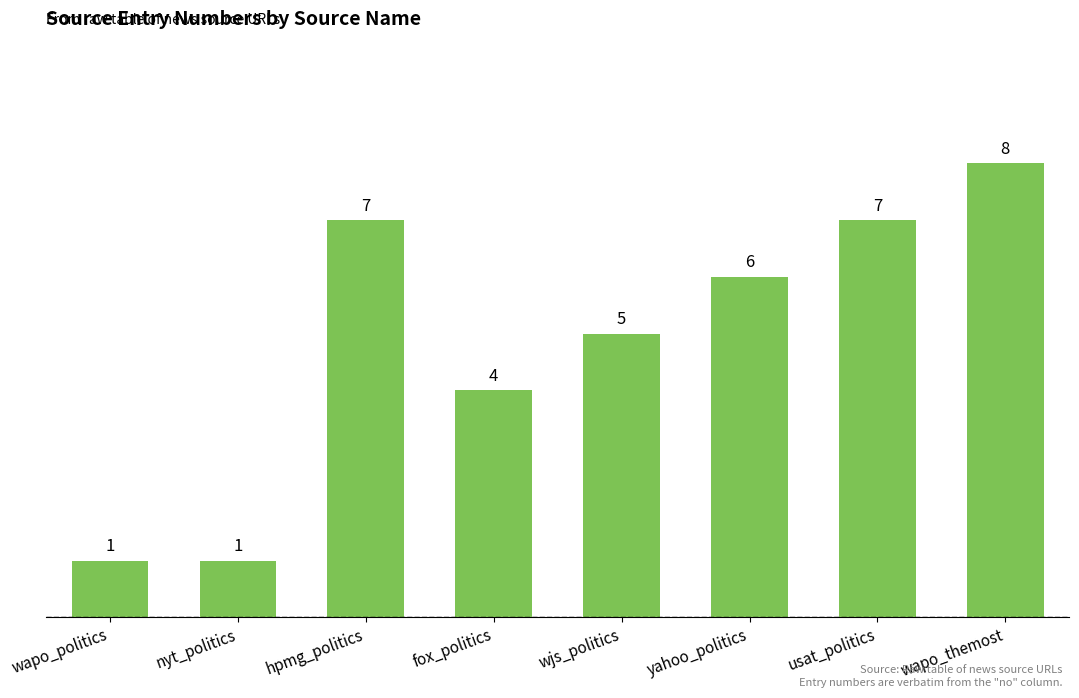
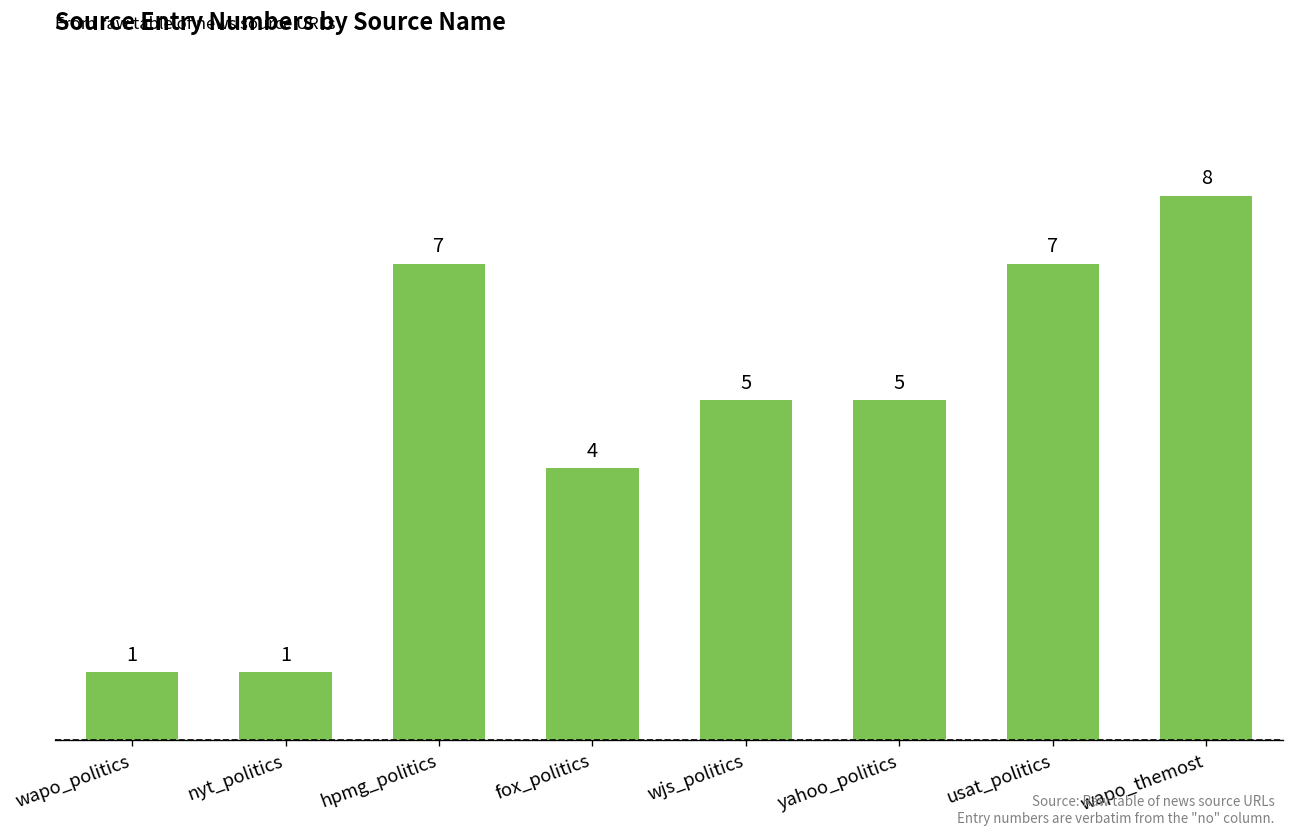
yahoo_politics: 6 -> 5
